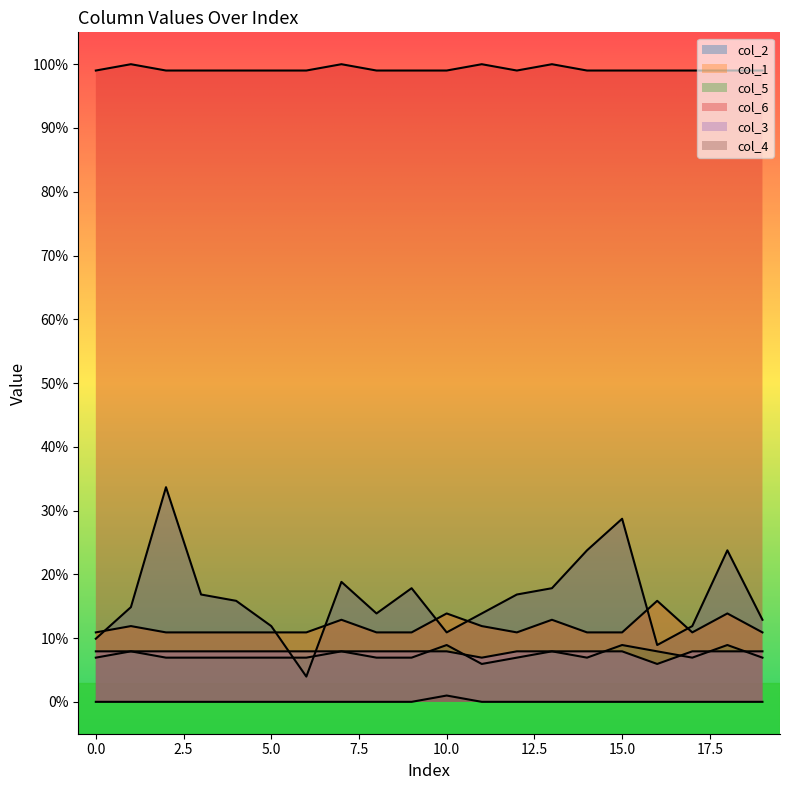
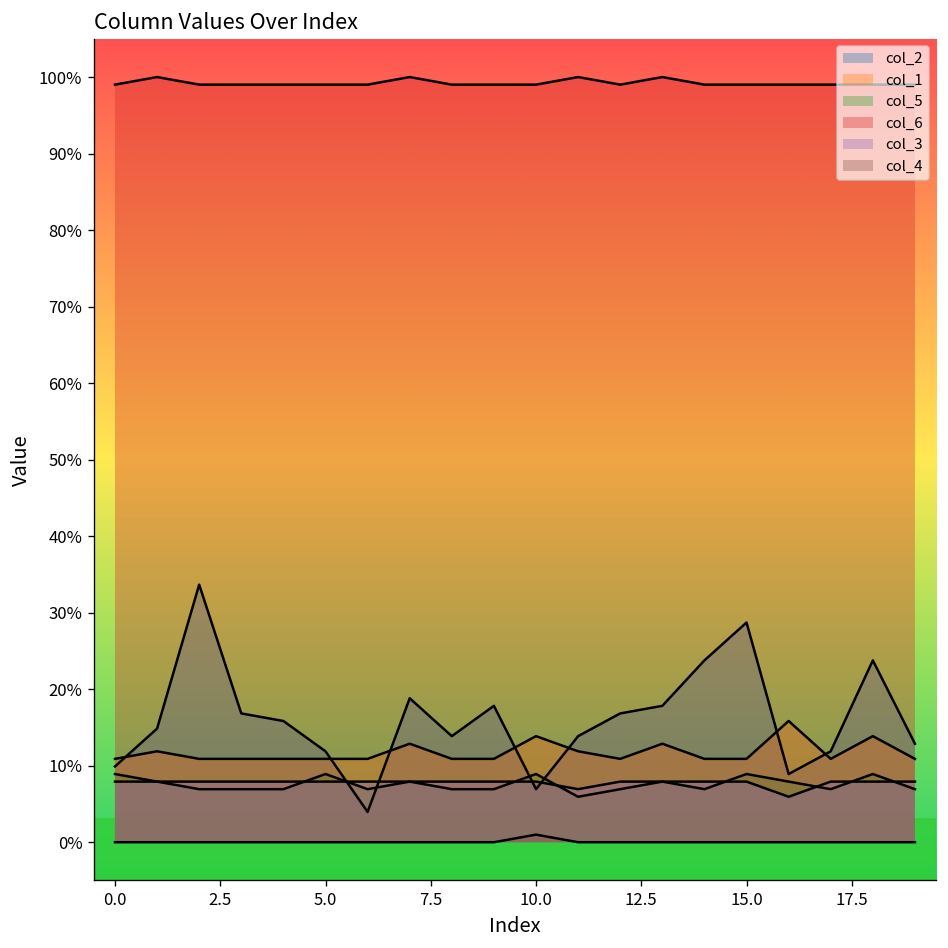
col_5, 0.0: 7% -> 9%
col_5, 5.0: 7% -> 9%
col_2, 10.0: 11% -> 7%
